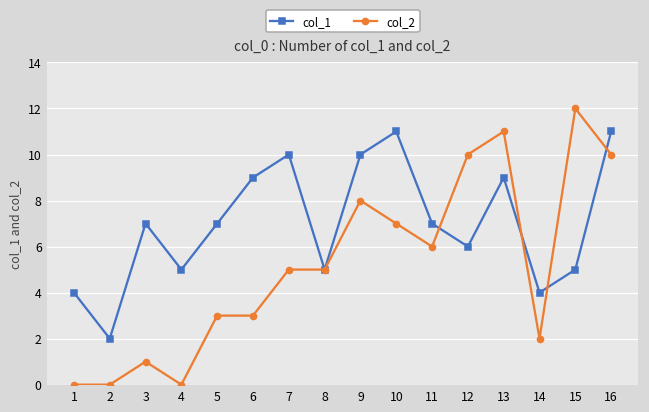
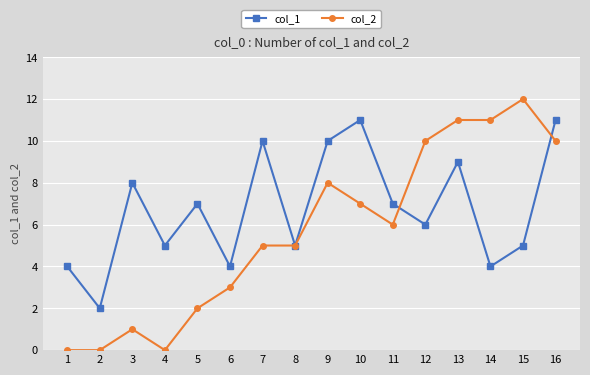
col_1, 3: 7 -> 8
col_2, 5: 3 -> 2
col_1, 6: 9 -> 4
col_2, 14: 2 -> 11
